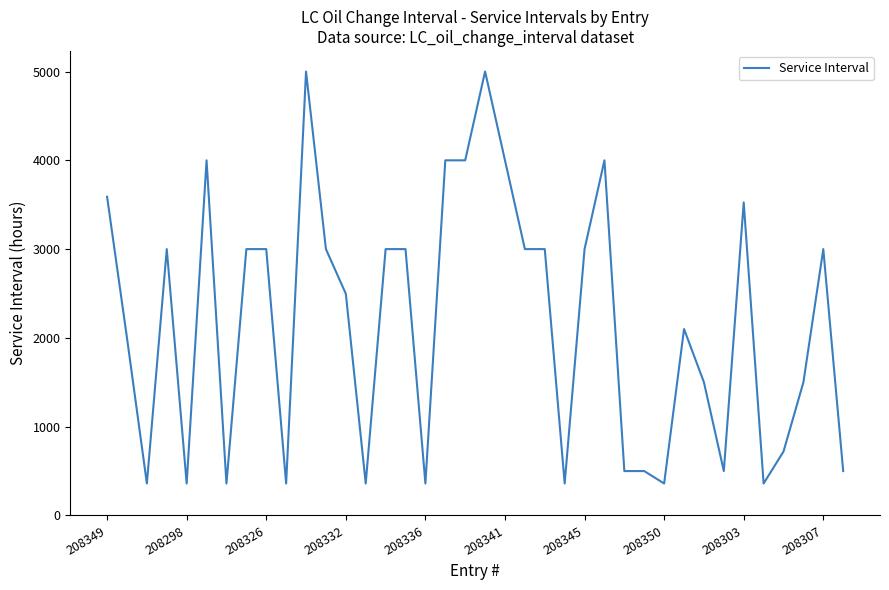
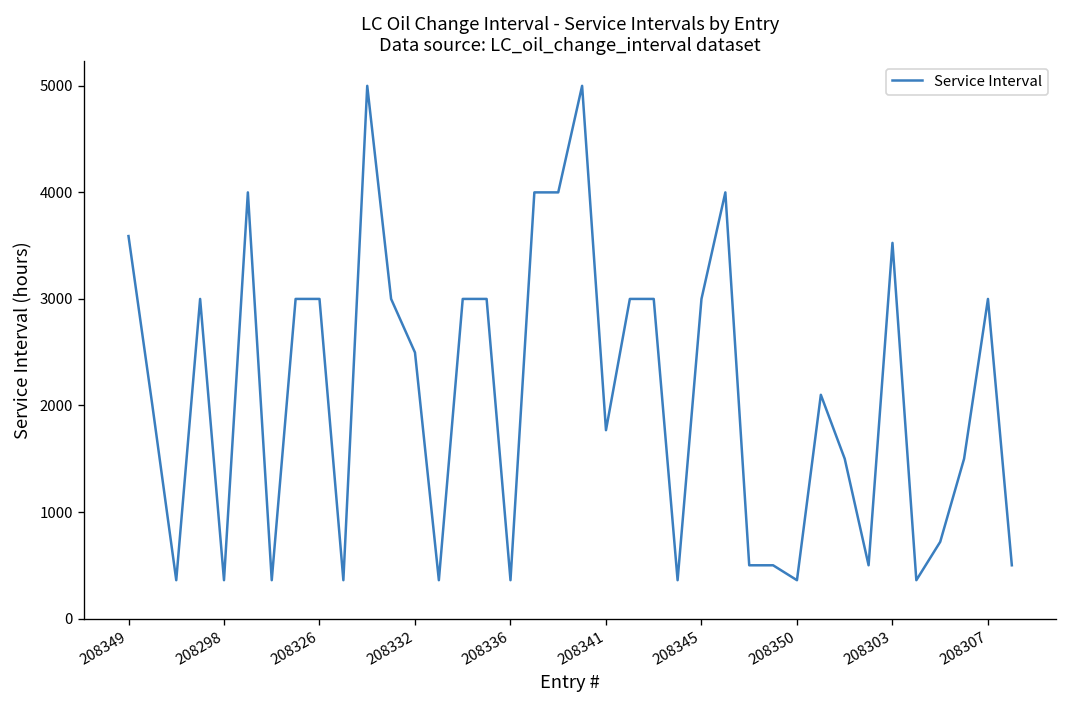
208341: 4000 -> 1800
